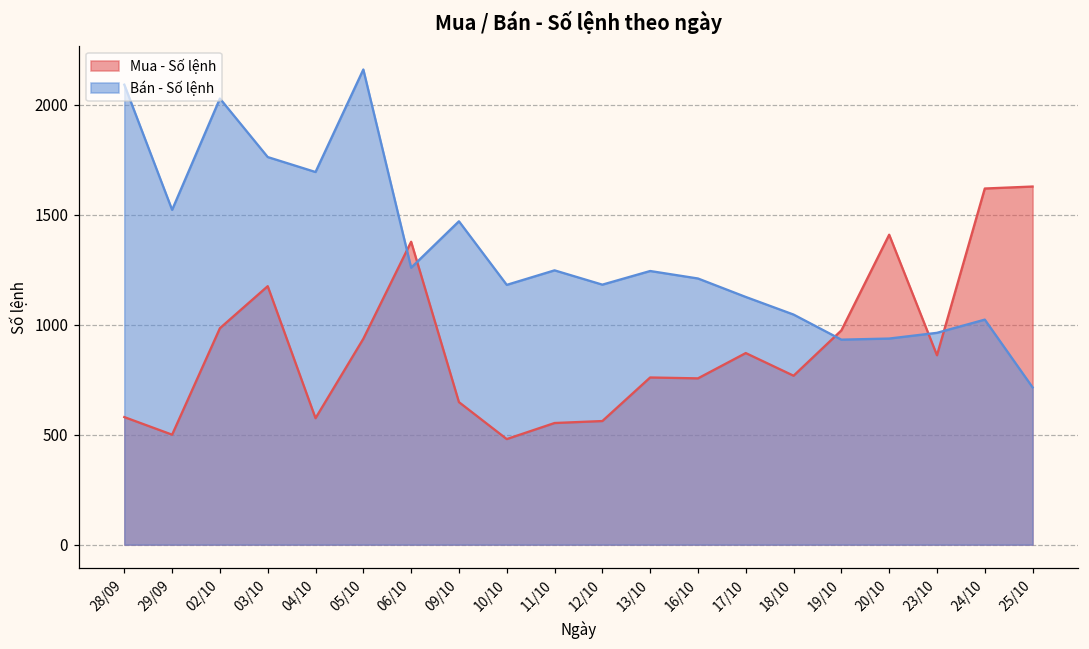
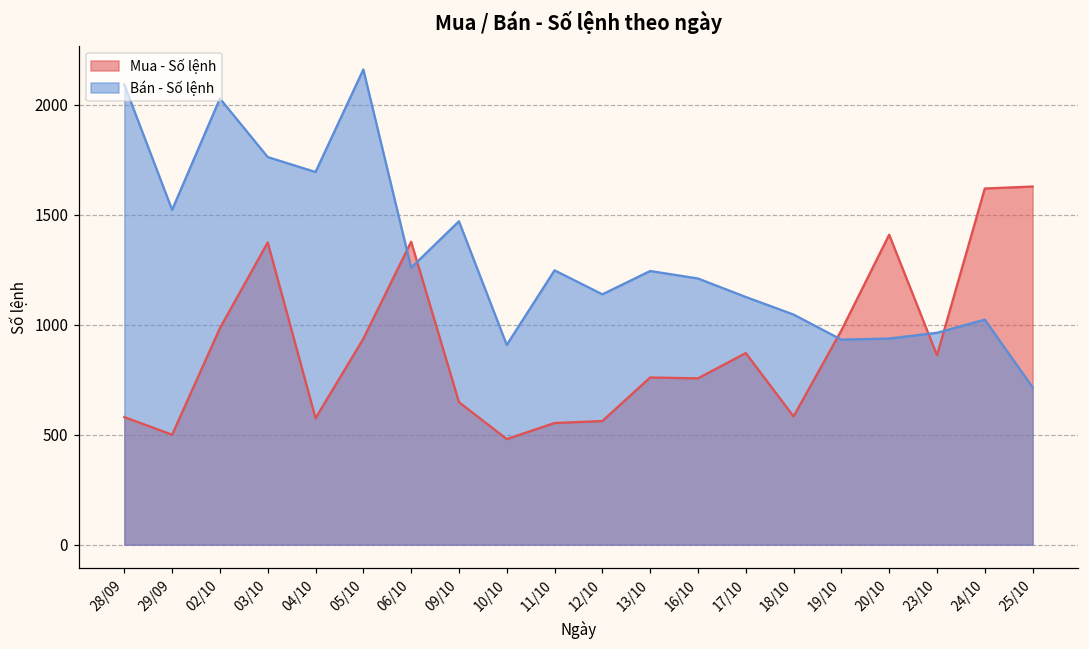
Mua - Số lệnh, 03/10: 1180 -> 1370
Bán - Số lệnh, 10/10: 1180 -> 910
Bán - Số lệnh, 12/10: 1180 -> 1140
Mua - Số lệnh, 18/10: 770 -> 580
